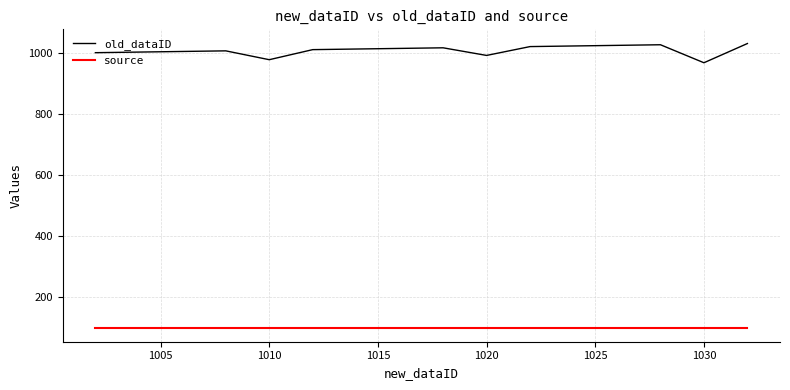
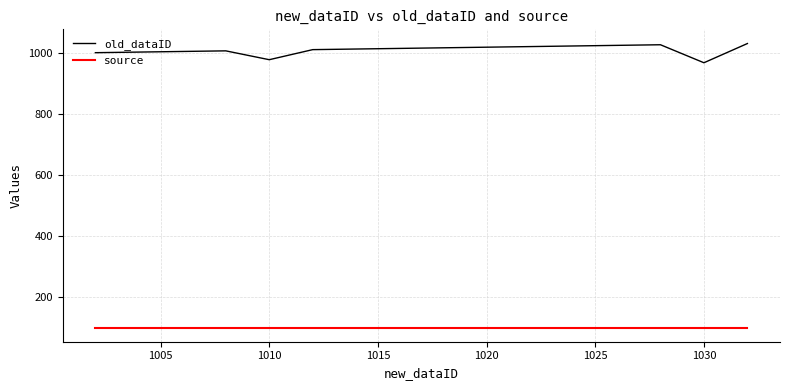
old_dataID, 1020: 990 -> 1020
